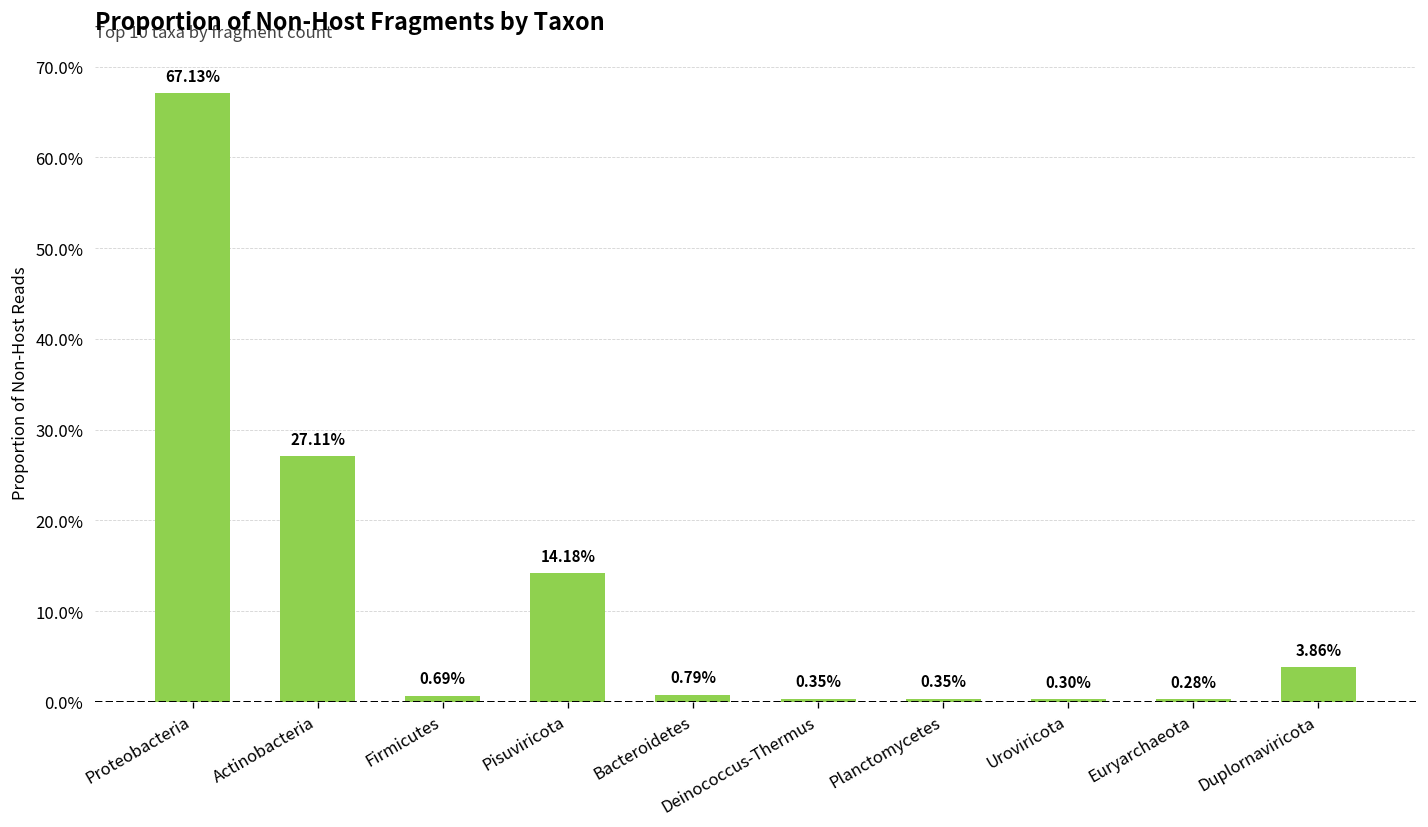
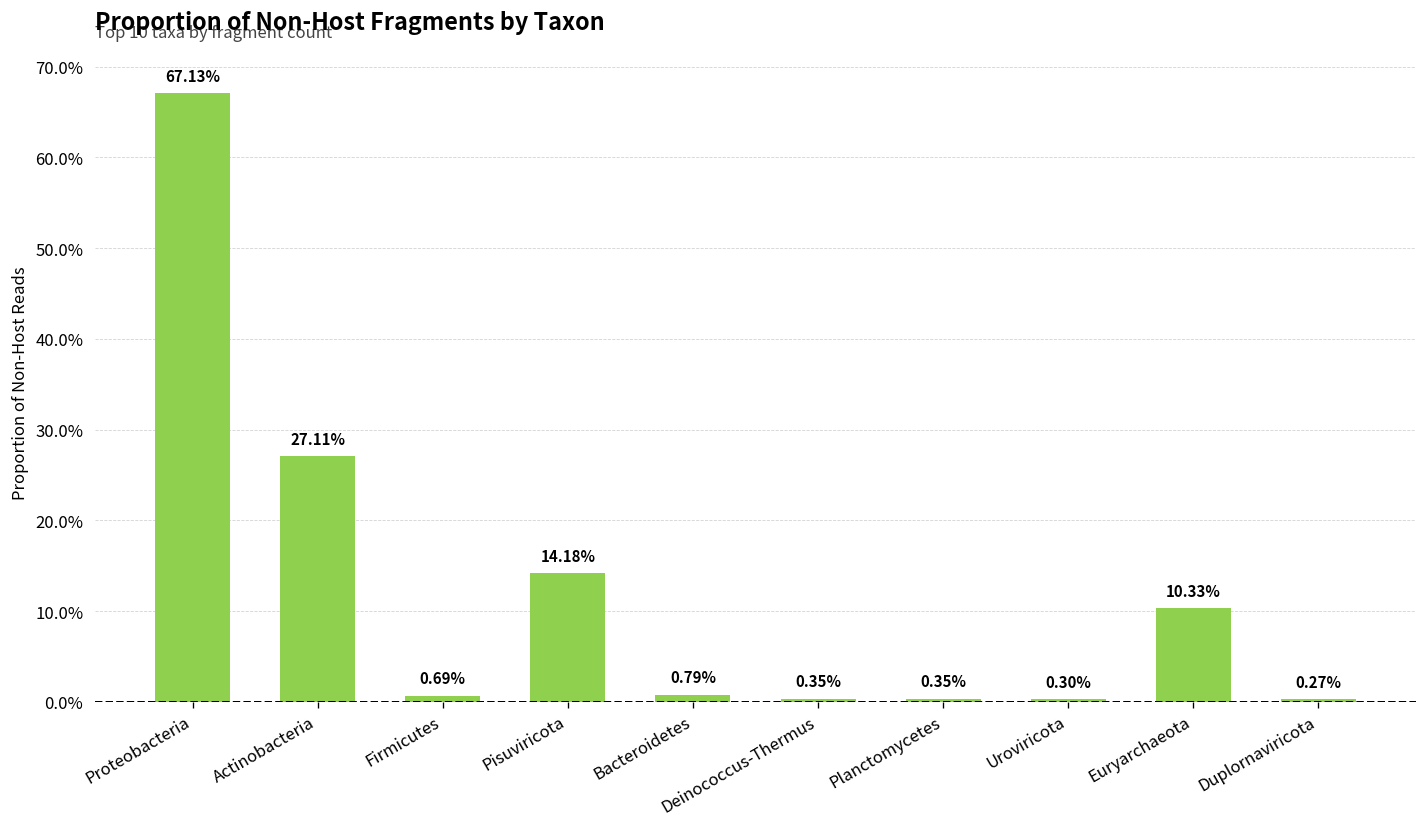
Euryarchaeota: 0.28% -> 10.33%
Duplornaviricota: 3.86% -> 0.27%
